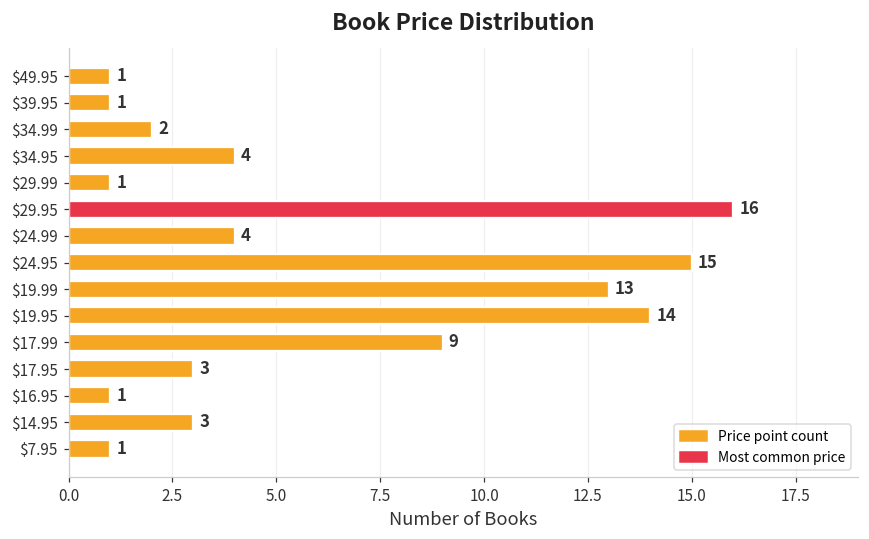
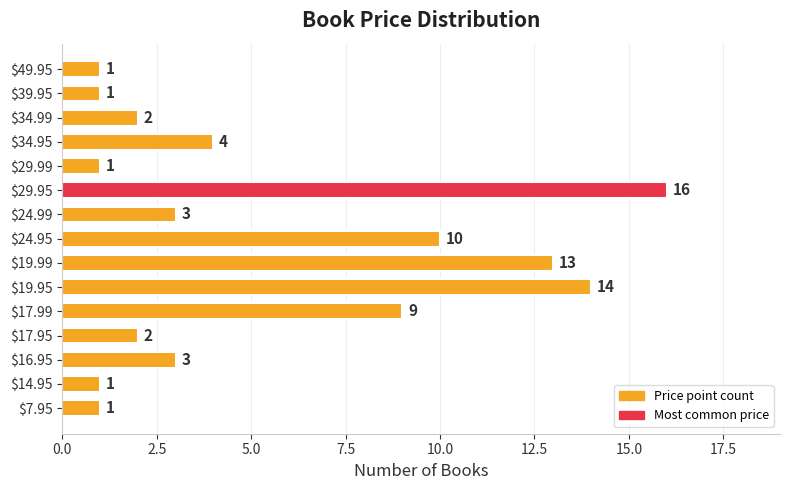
$24.99: 4 -> 3
$24.95: 15 -> 10
$17.95: 3 -> 2
$16.95: 1 -> 3
$14.95: 3 -> 1
